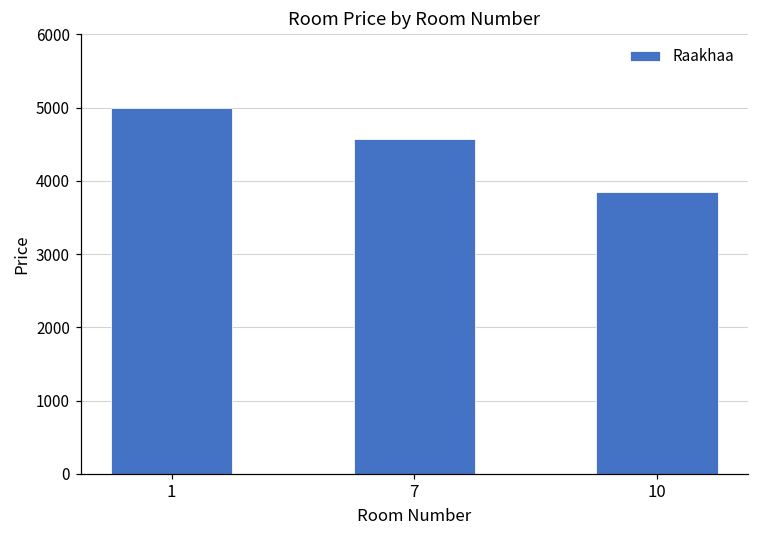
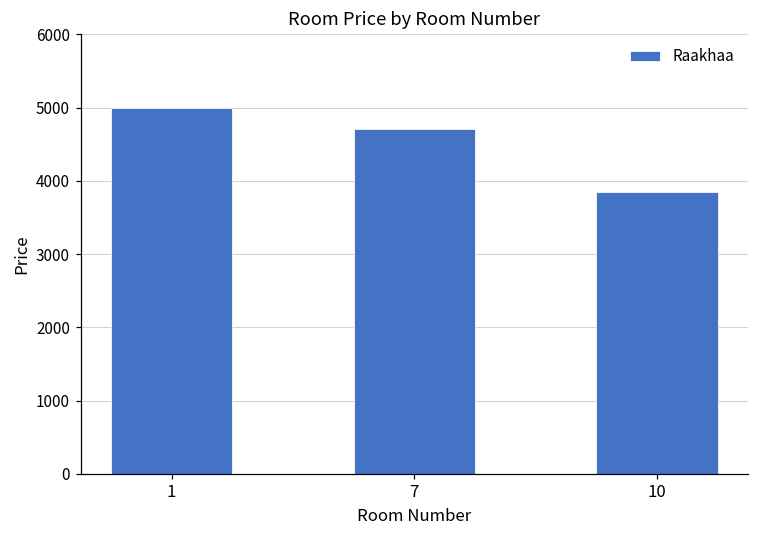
7: 4600 -> 4700
